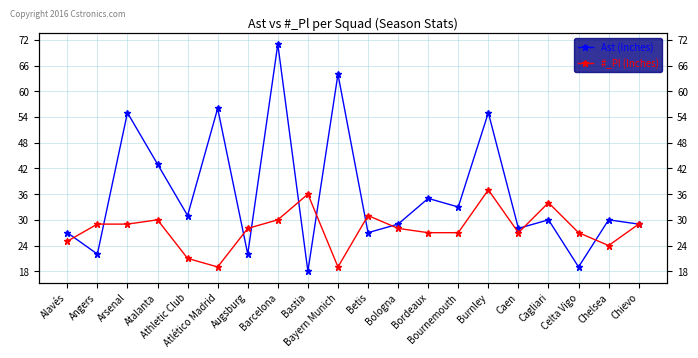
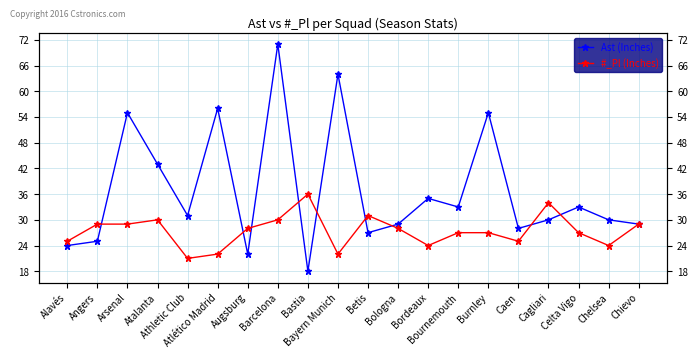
Ast (Inches), Alavés: 27 -> 24
Ast (Inches), Angers: 22 -> 25
#_Pl (Inches), Atlético Madrid: 19 -> 22
#_Pl (Inches), Bayern Munich: 19 -> 22
#_Pl (Inches), Bordeaux: 27 -> 24
#_Pl (Inches), Burnley: 37 -> 27
#_Pl (Inches), Caen: 27 -> 25
Ast (Inches), Celta Vigo: 19 -> 33
